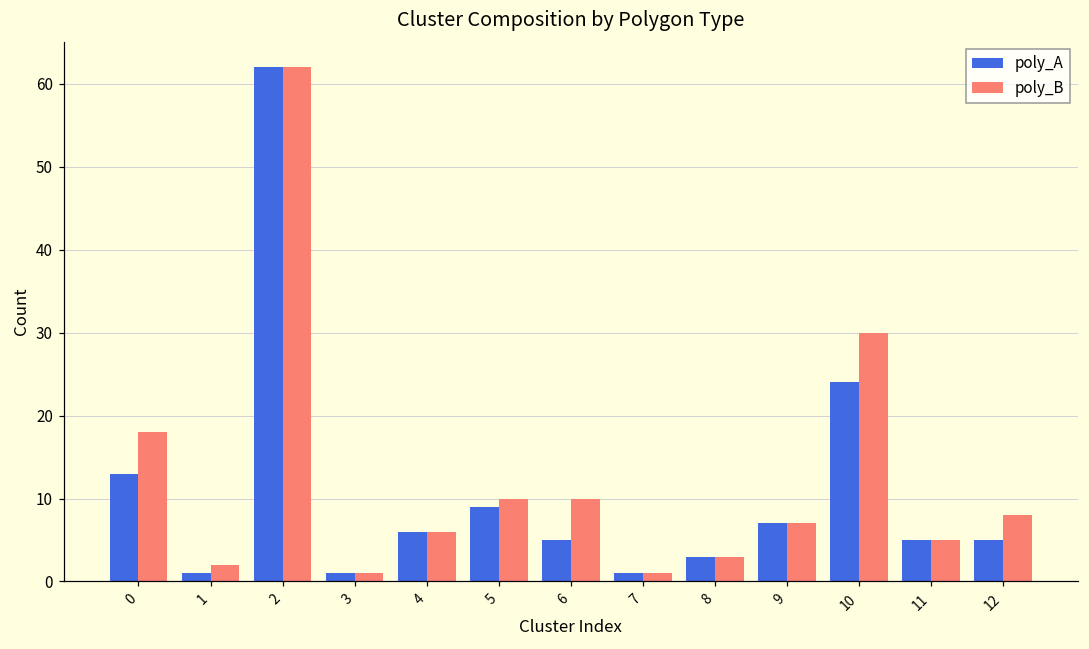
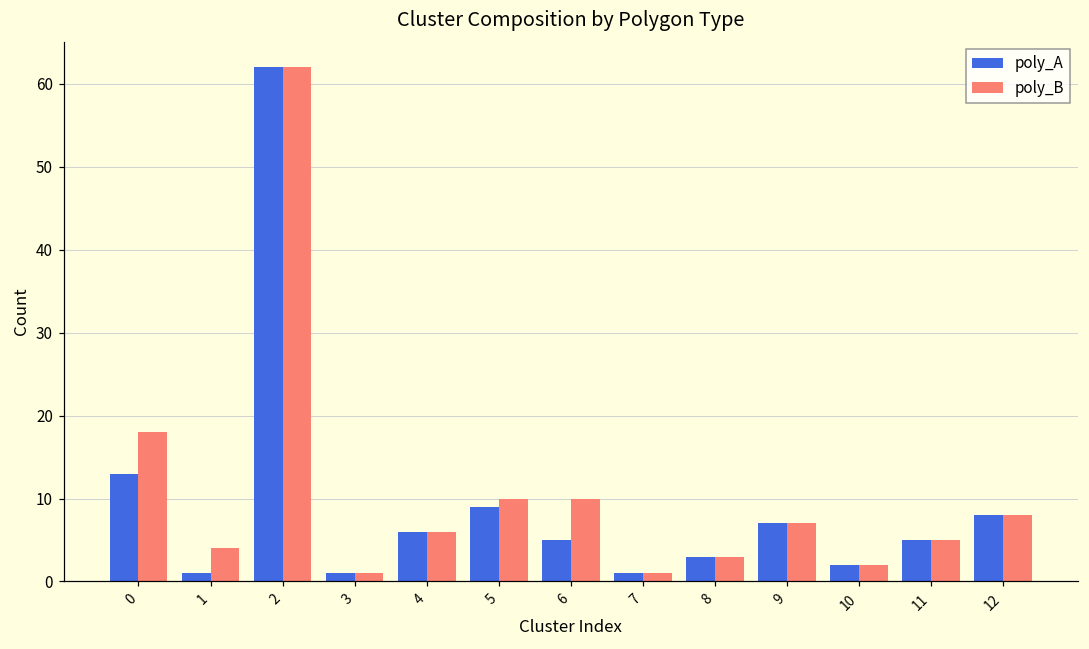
poly_B, 1: 2 -> 4
poly_A, 10: 24 -> 2
poly_B, 10: 30 -> 2
poly_A, 12: 5 -> 8
